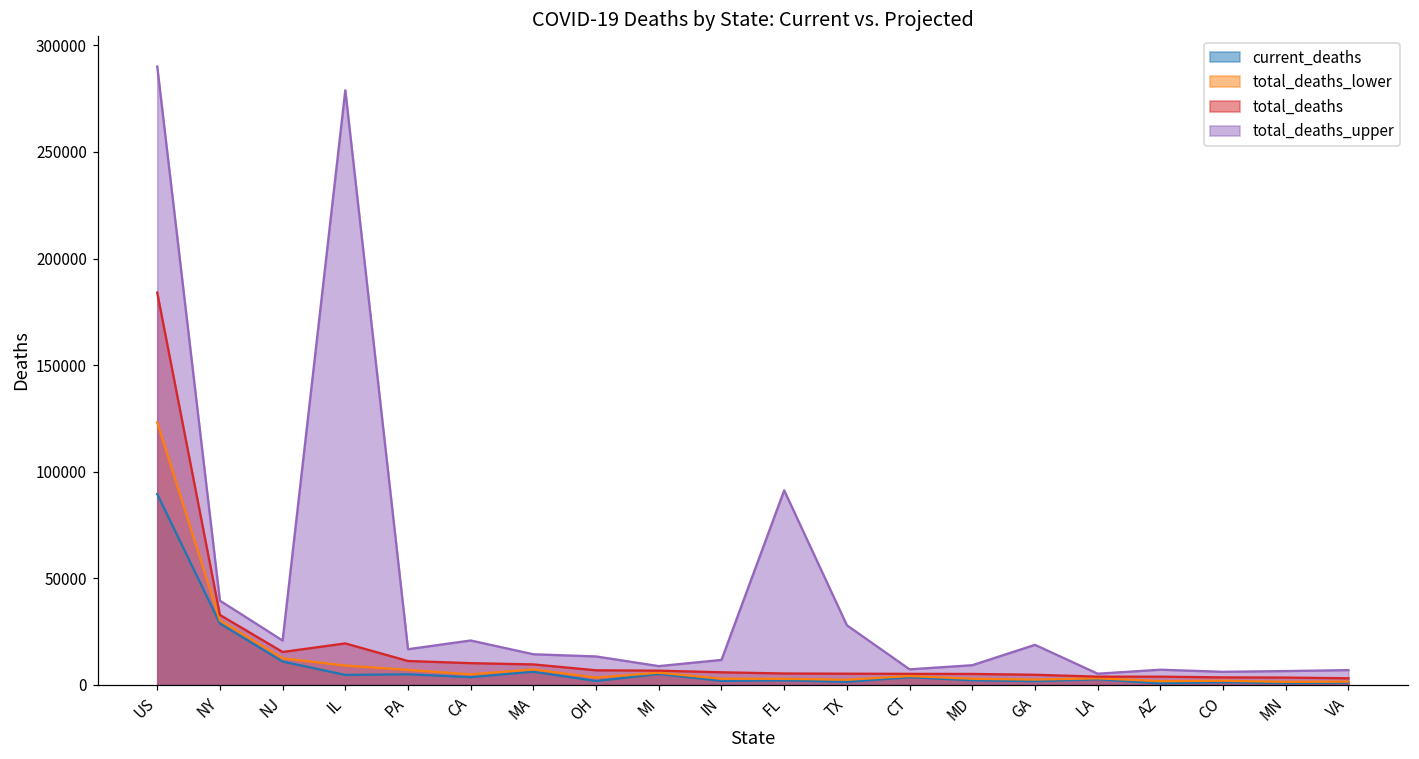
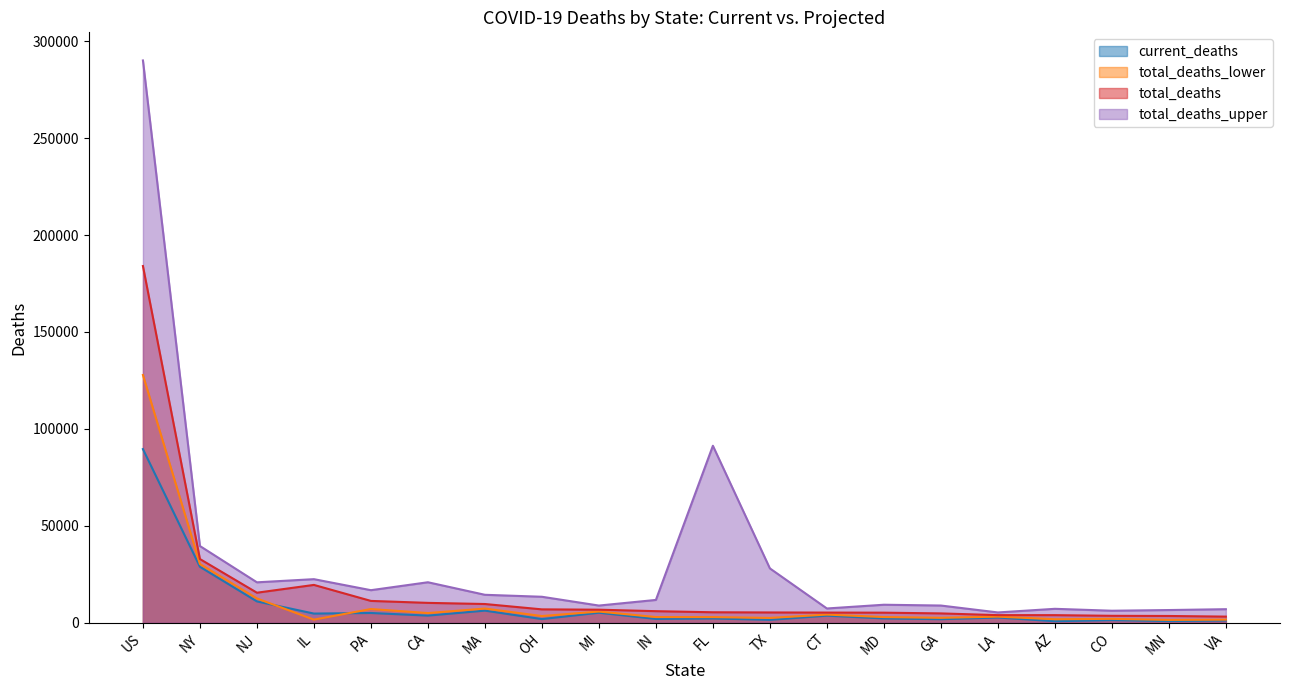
total_deaths_lower, US: 123000 -> 128000
total_deaths_lower, IL: 9000 -> 2000
total_deaths_upper, IL: 279000 -> 22000
total_deaths_upper, GA: 19000 -> 9000
